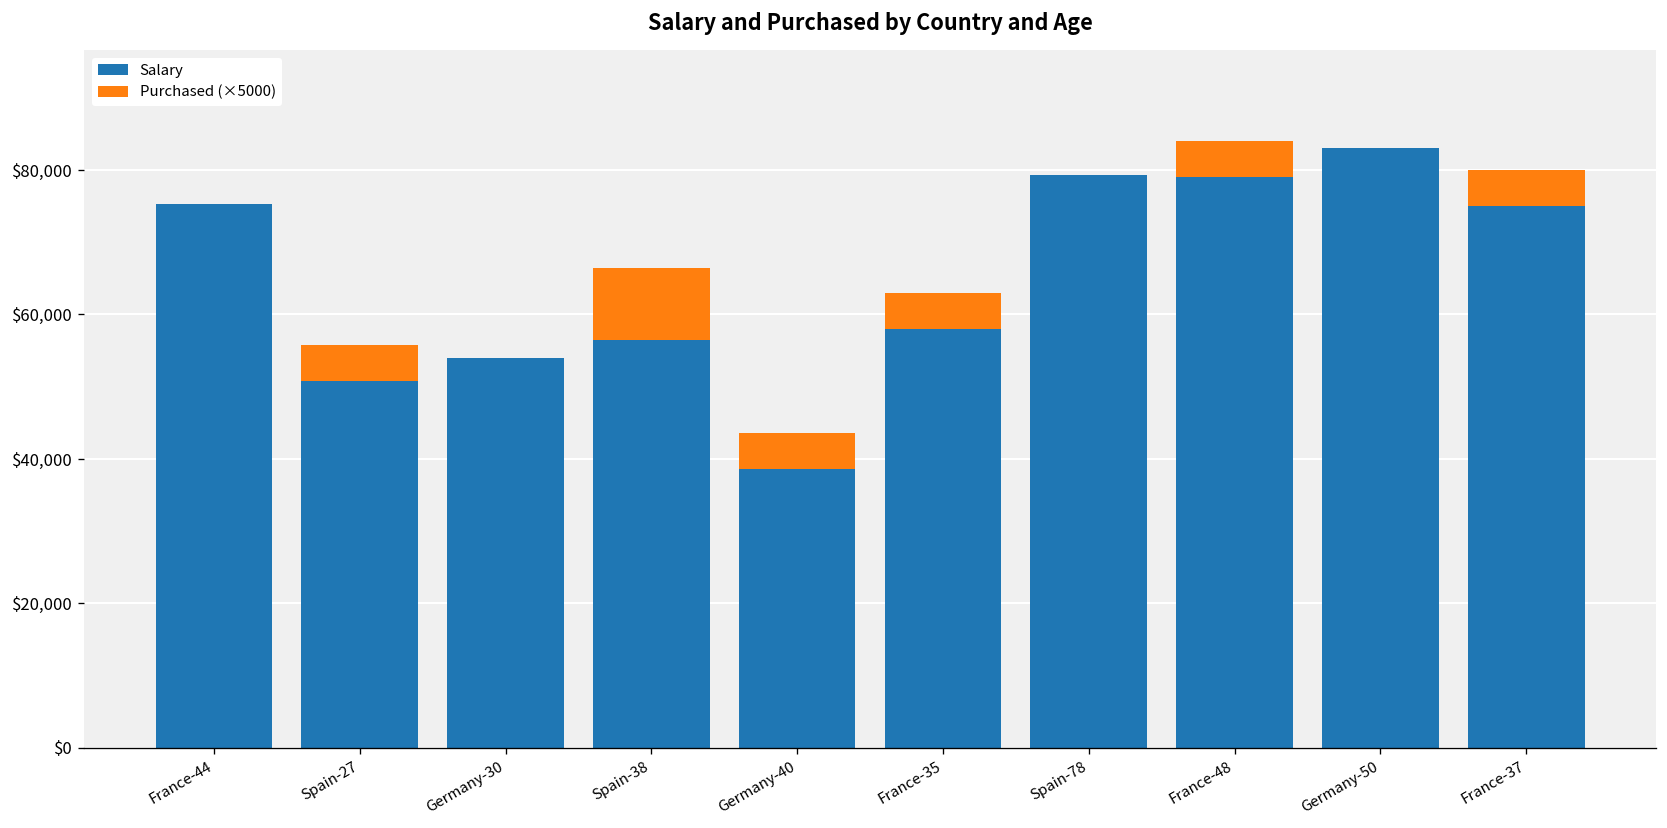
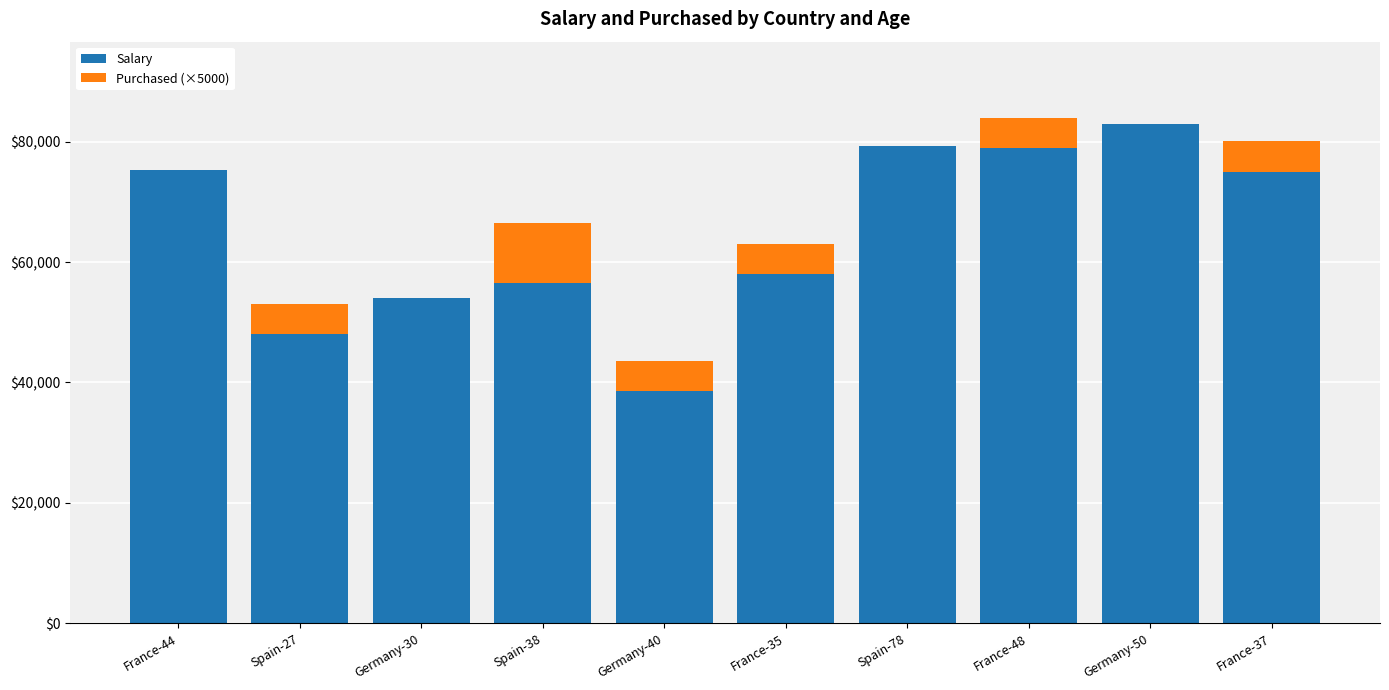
Salary, Spain-27: $51,000 -> $48,000
